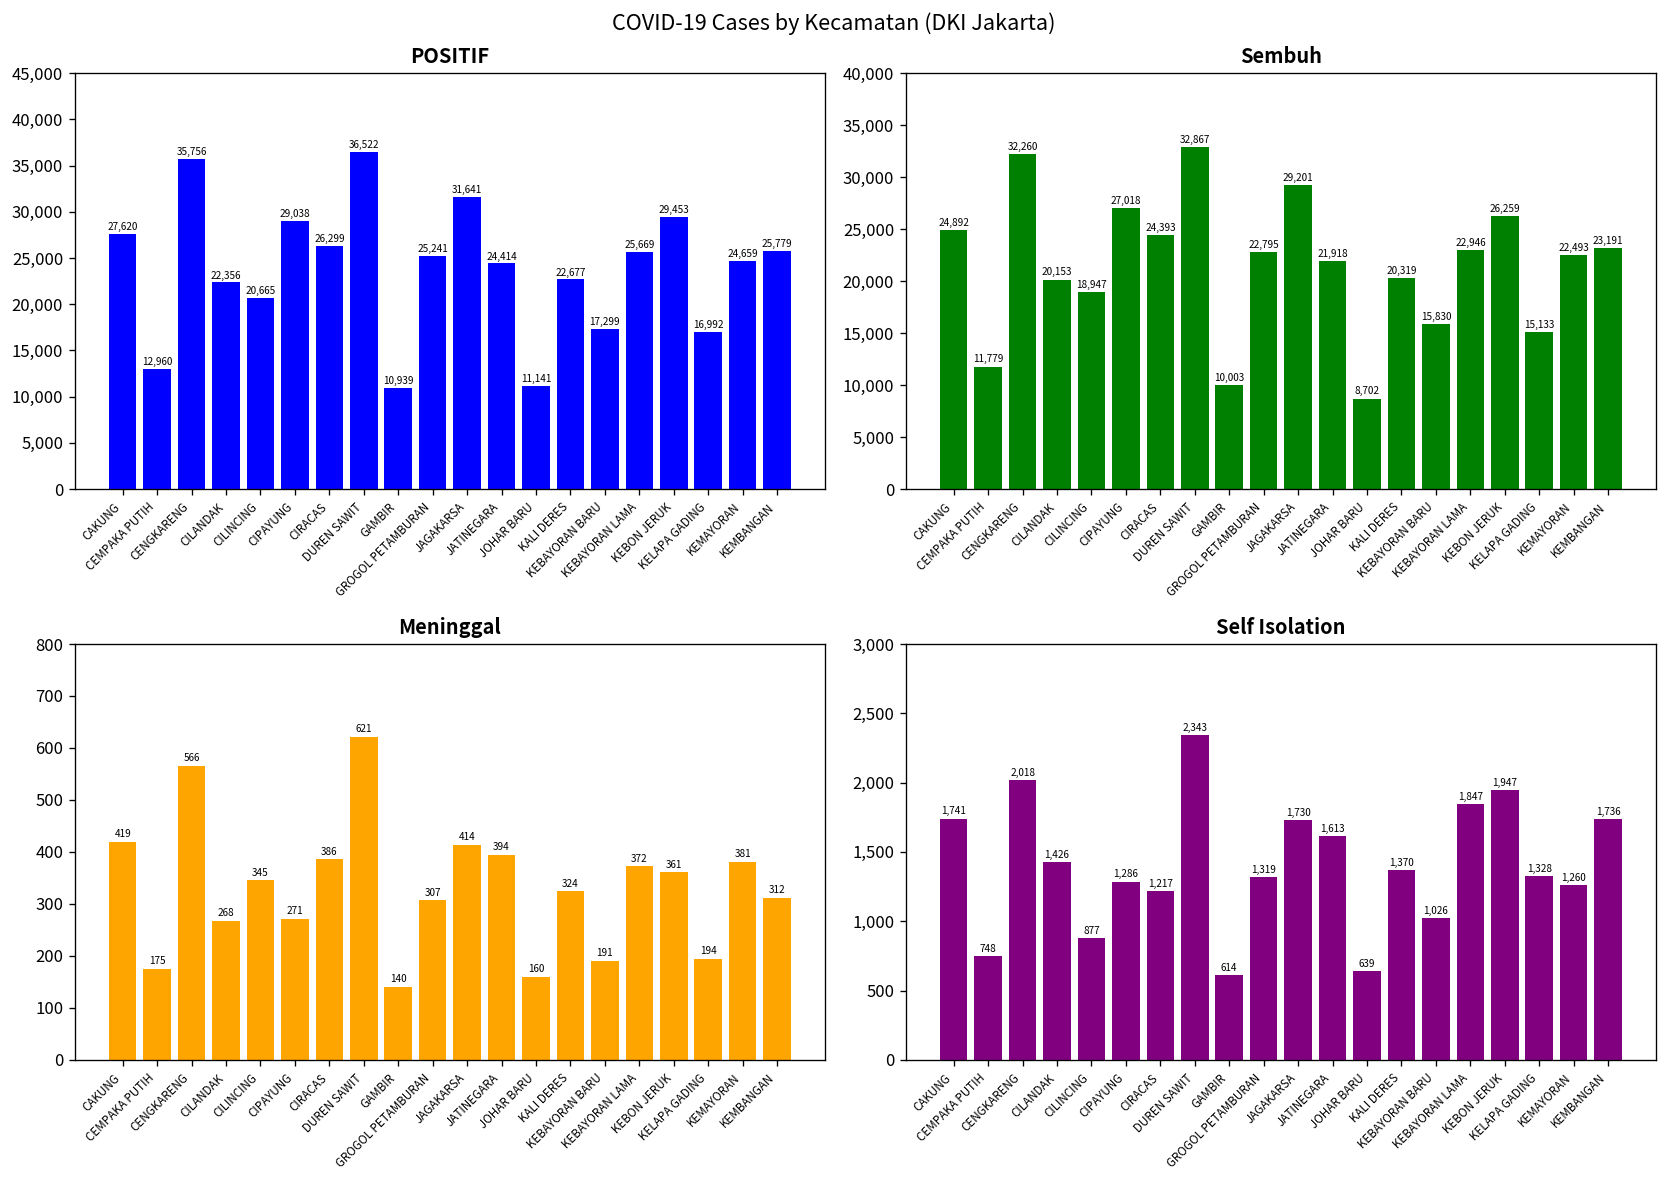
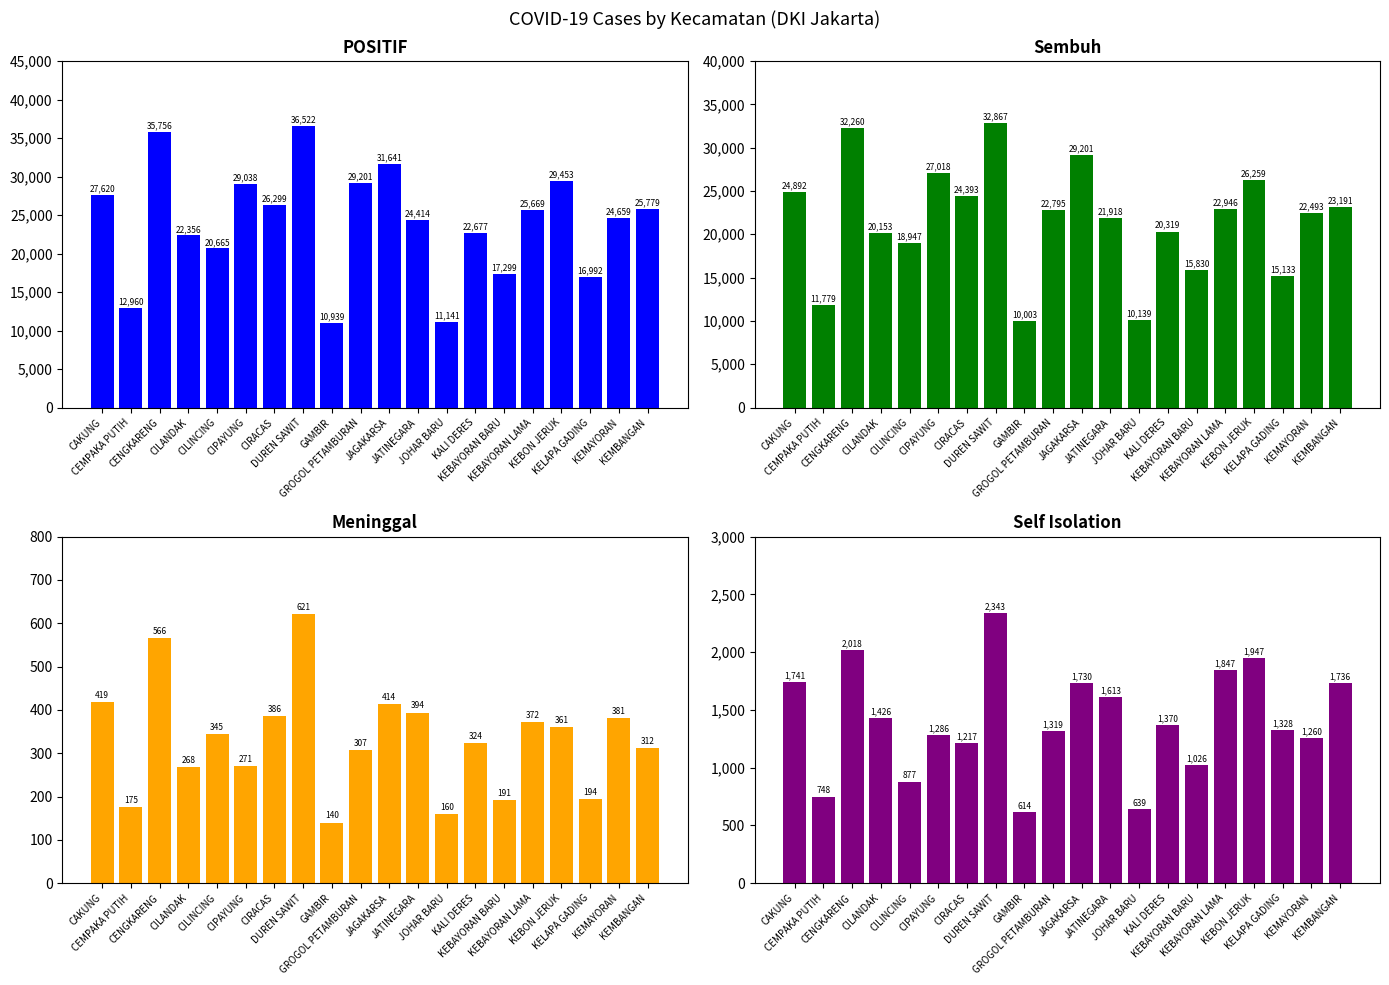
POSITIF, GROGOL PETAMBURAN: 25,241 -> 29,201
Sembuh, JOHAR BARU: 8,702 -> 10,139
